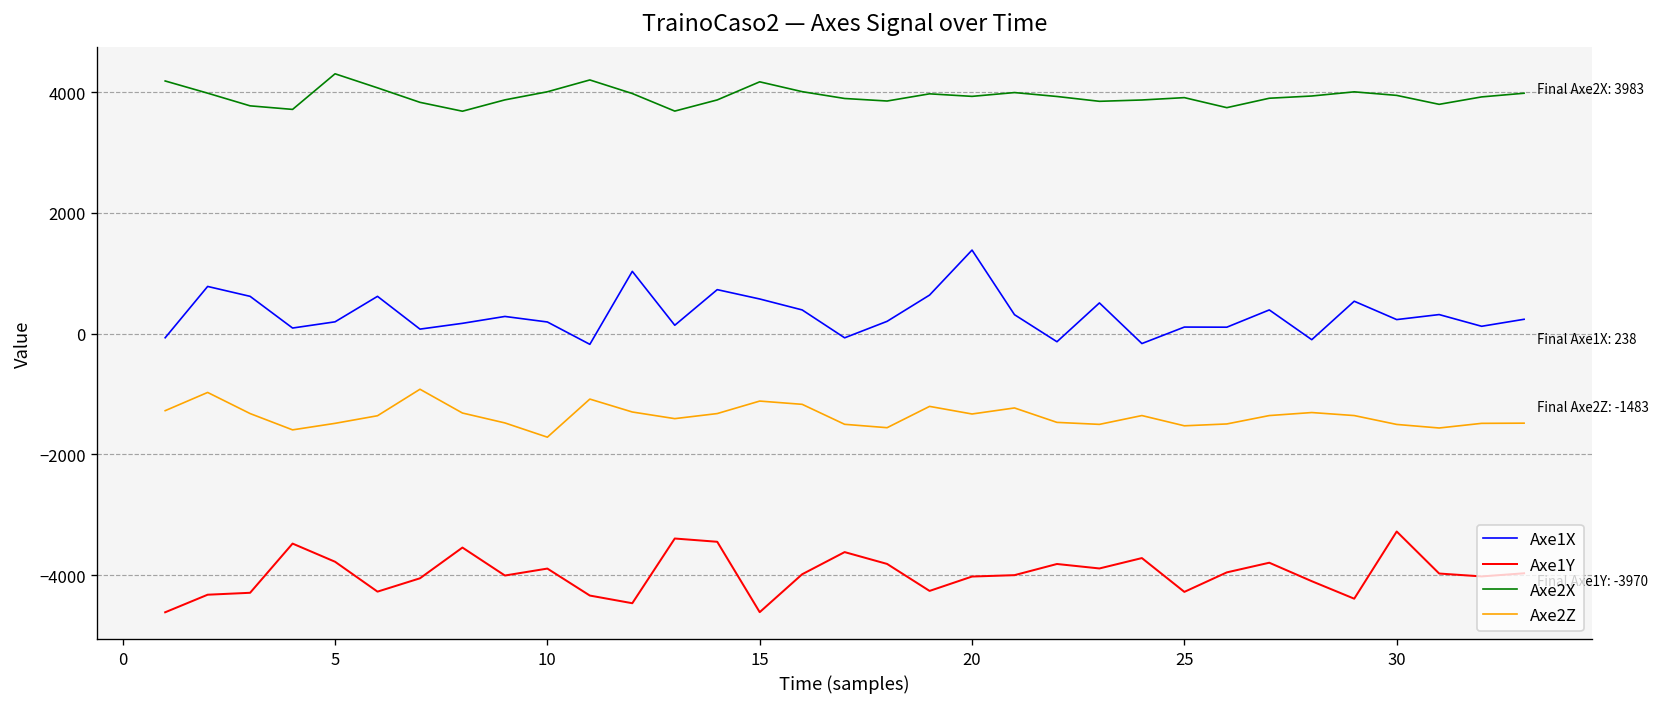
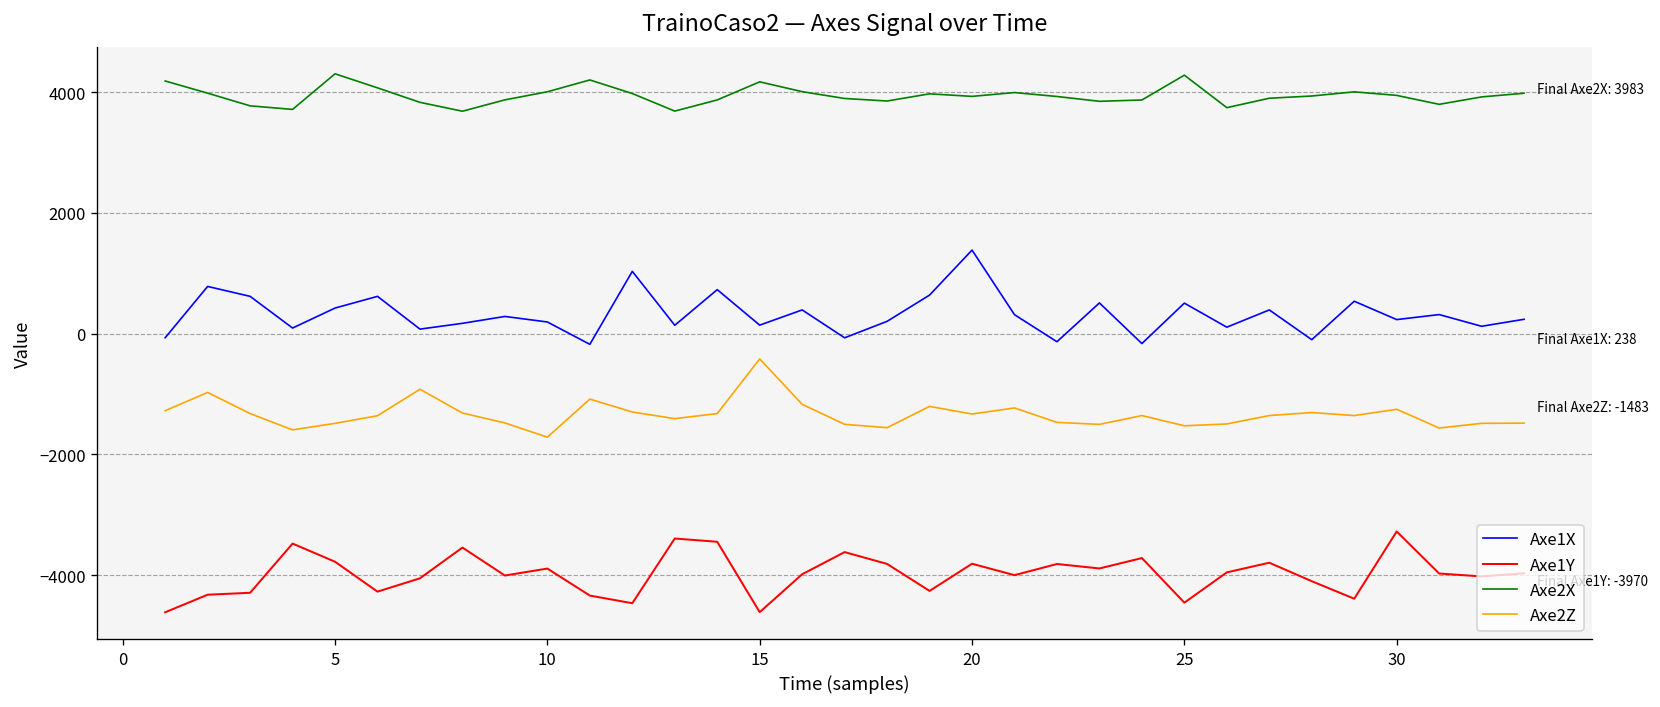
Axe1X, 5: 200 -> 400
Axe1X, 15: 600 -> 100
Axe2Z, 15: -1100 -> -400
Axe1Y, 20: -4000 -> -3800
Axe1X, 25: 100 -> 500
Axe1Y, 25: -4300 -> -4500
Axe2X, 25: 3900 -> 4300
Axe2Z, 30: -1500 -> -1300
